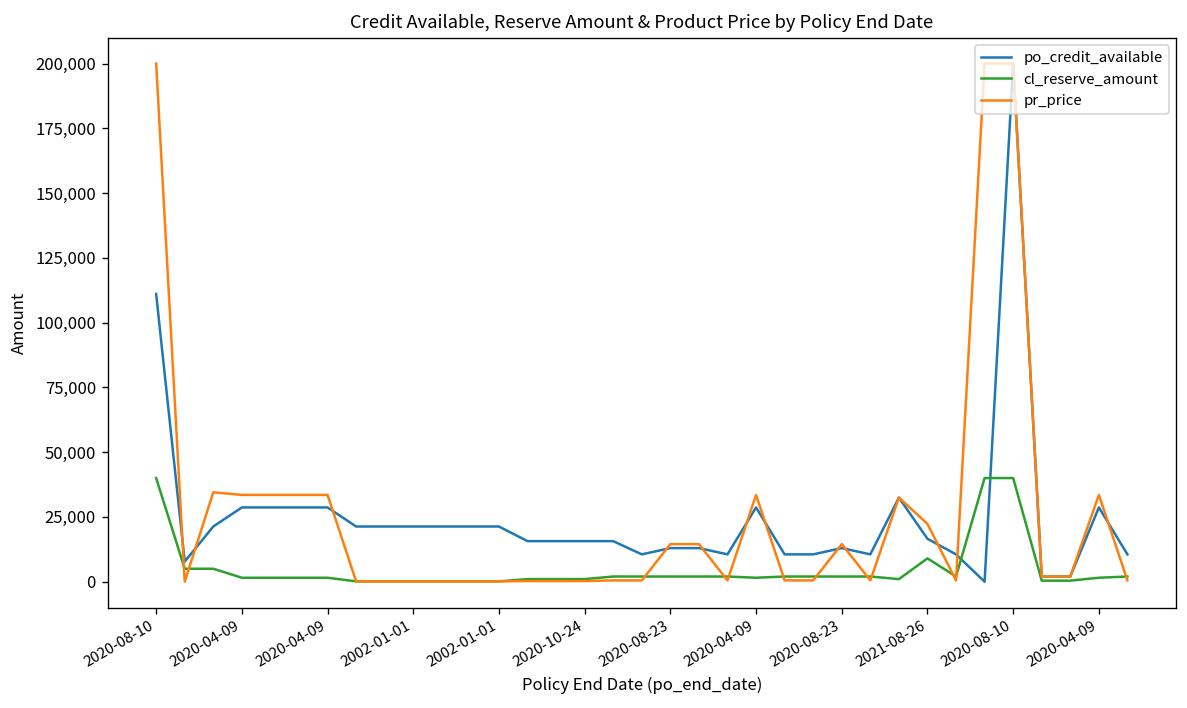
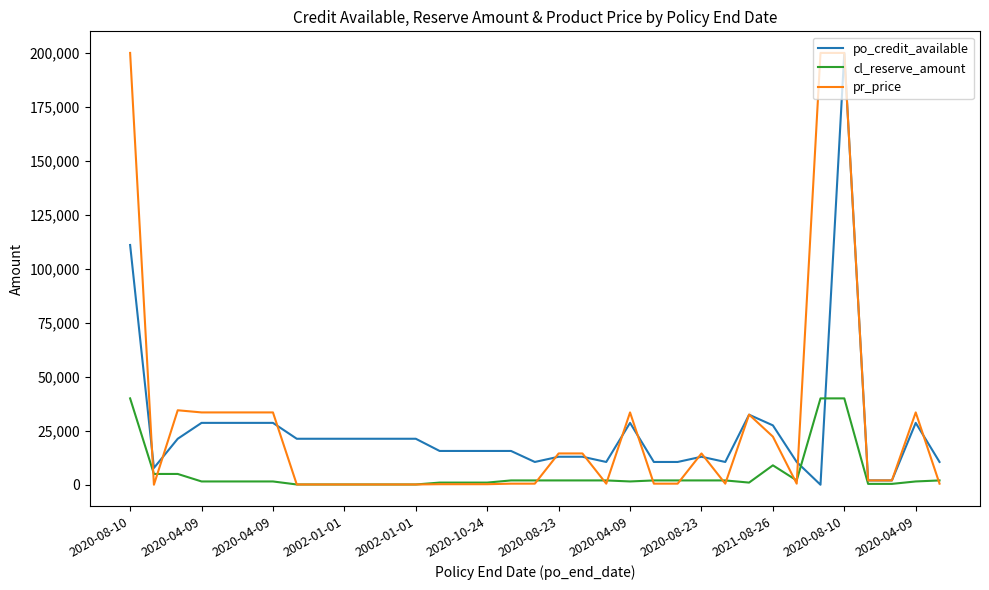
po_credit_available, 2021-08-26: 17,000 -> 28,000
